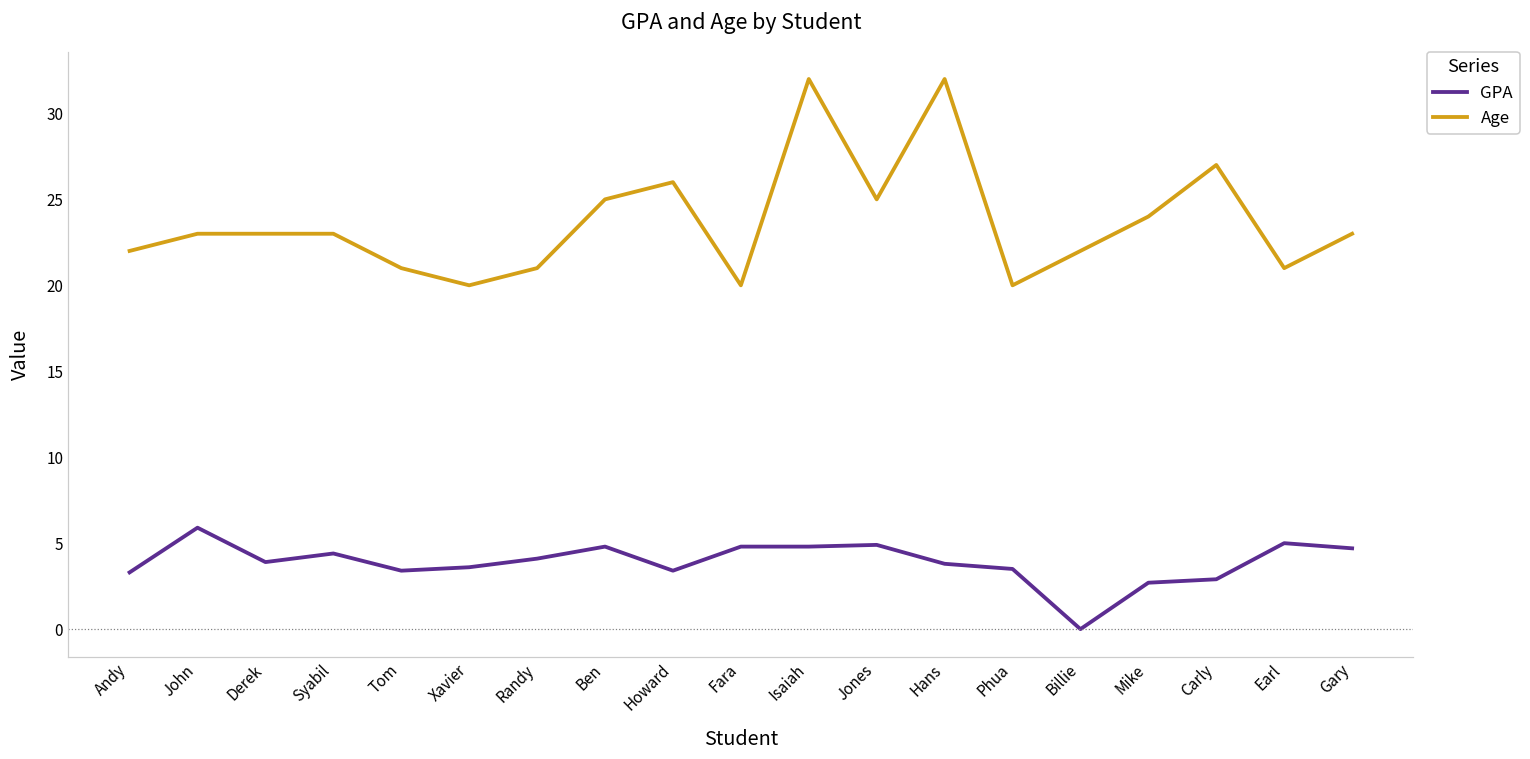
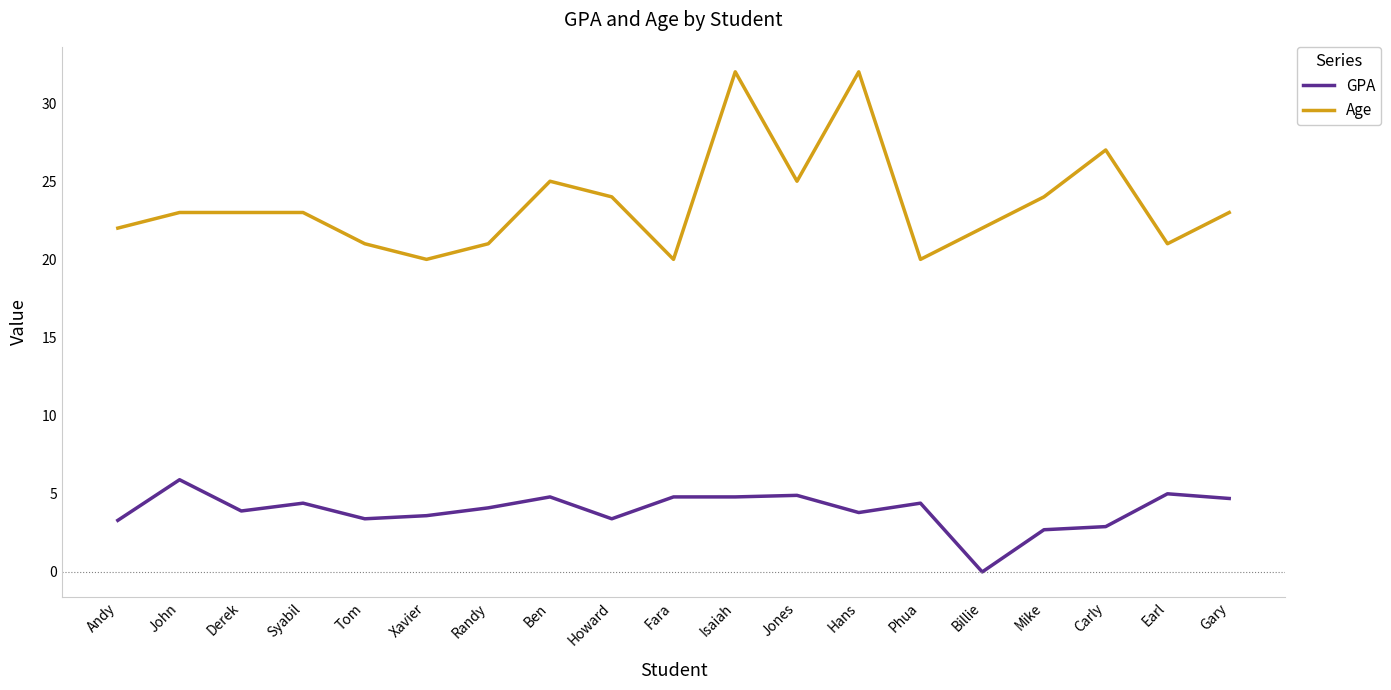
Age, Howard: 26 -> 24
GPA, Phua: 3.5 -> 4.4
